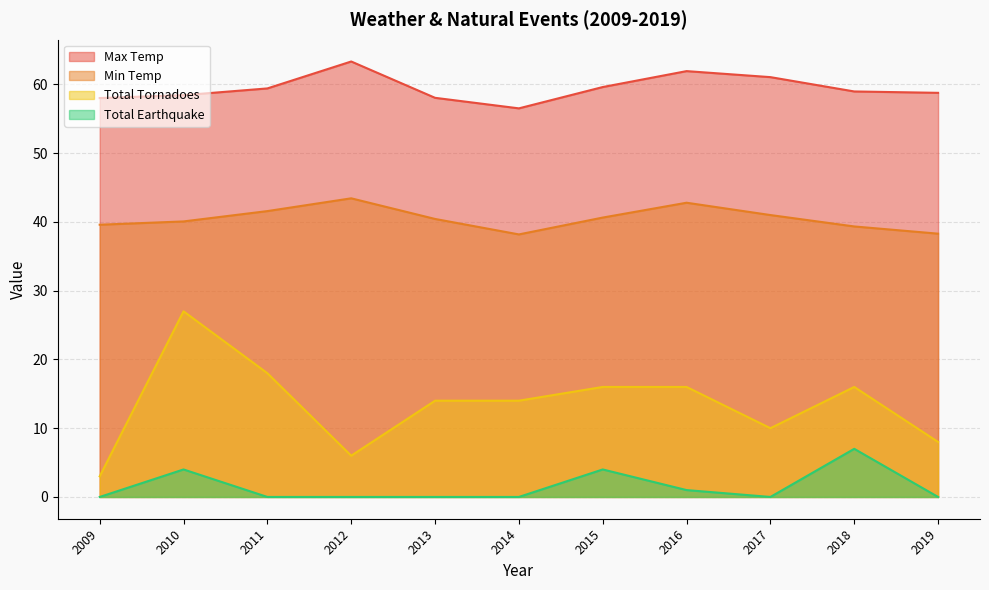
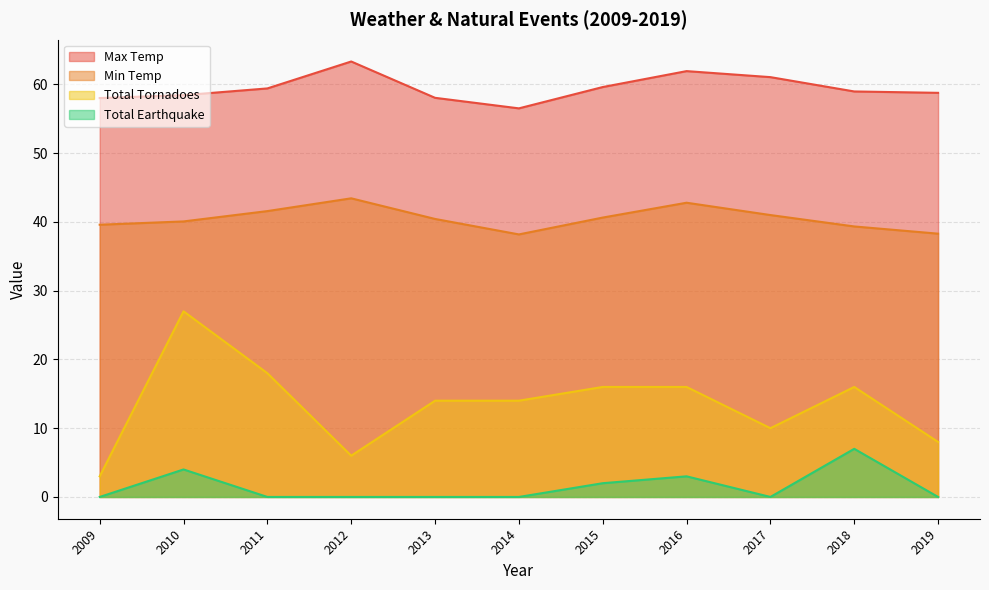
Total Earthquake, 2015: 4 -> 2
Total Earthquake, 2016: 1 -> 3
